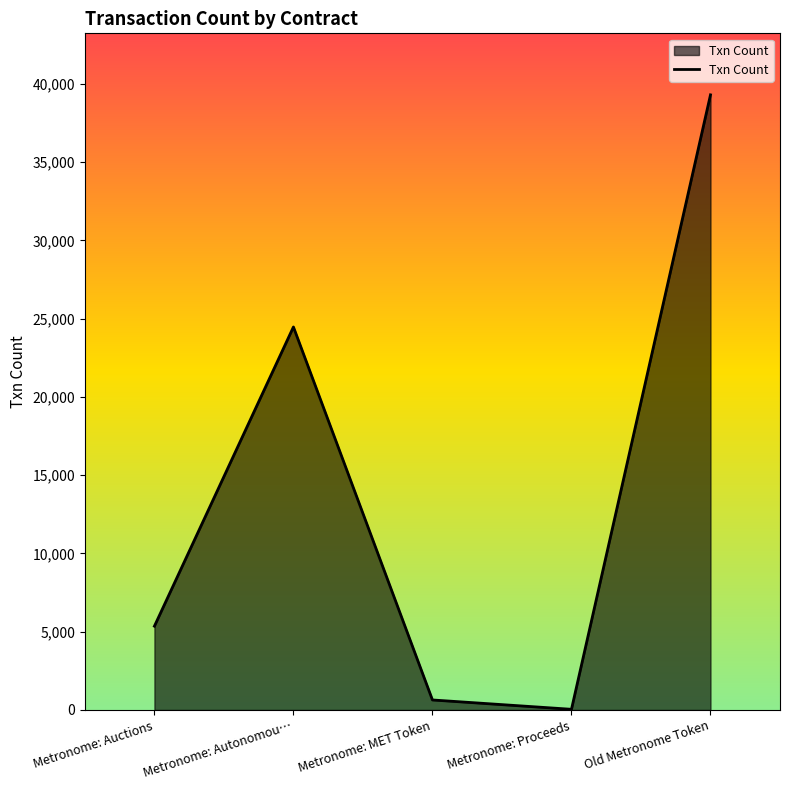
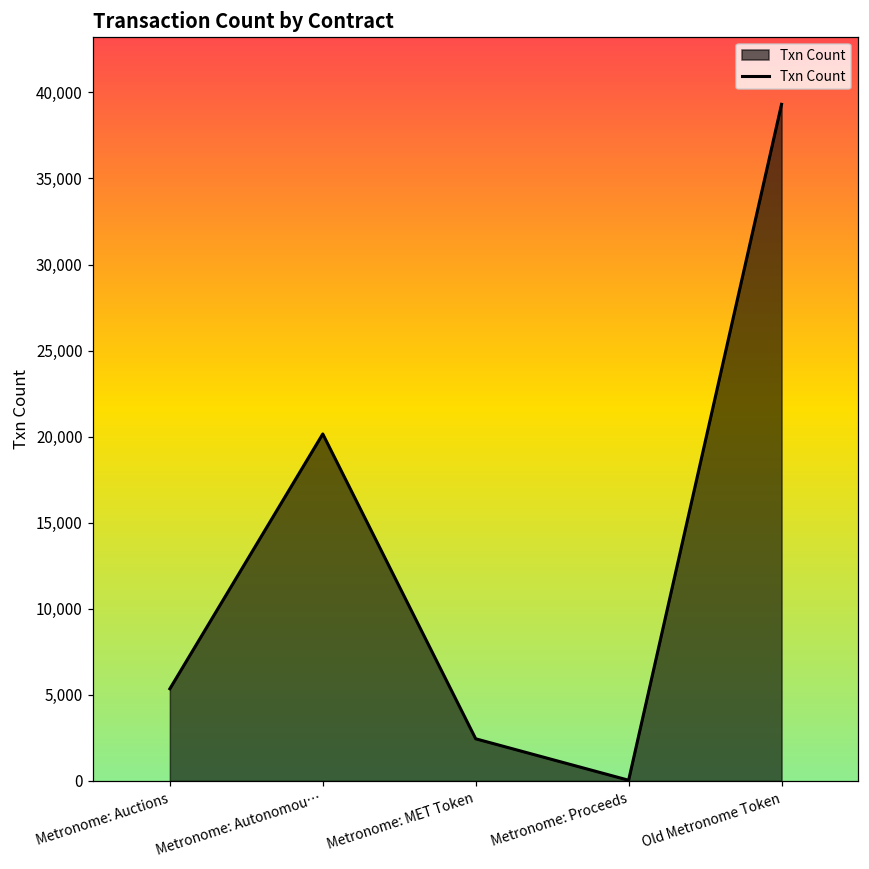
Metronome: Autonomou…: 24,500 -> 20,200
Metronome: MET Token: 600 -> 2,500
